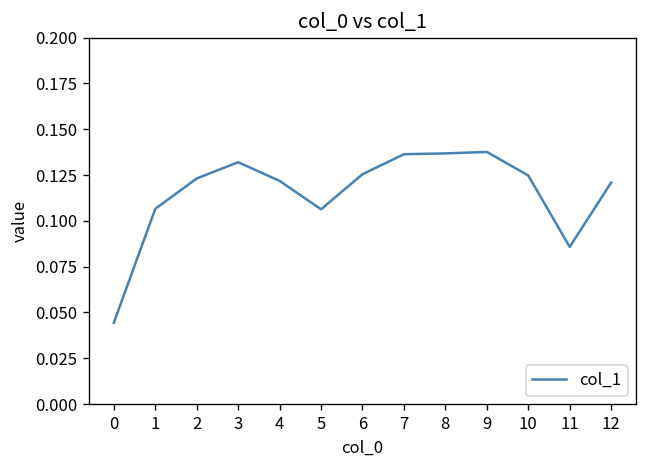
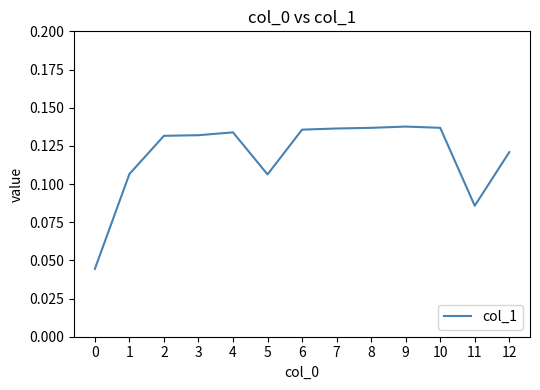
2: 0.123 -> 0.132
4: 0.122 -> 0.134
6: 0.125 -> 0.136
10: 0.125 -> 0.137
